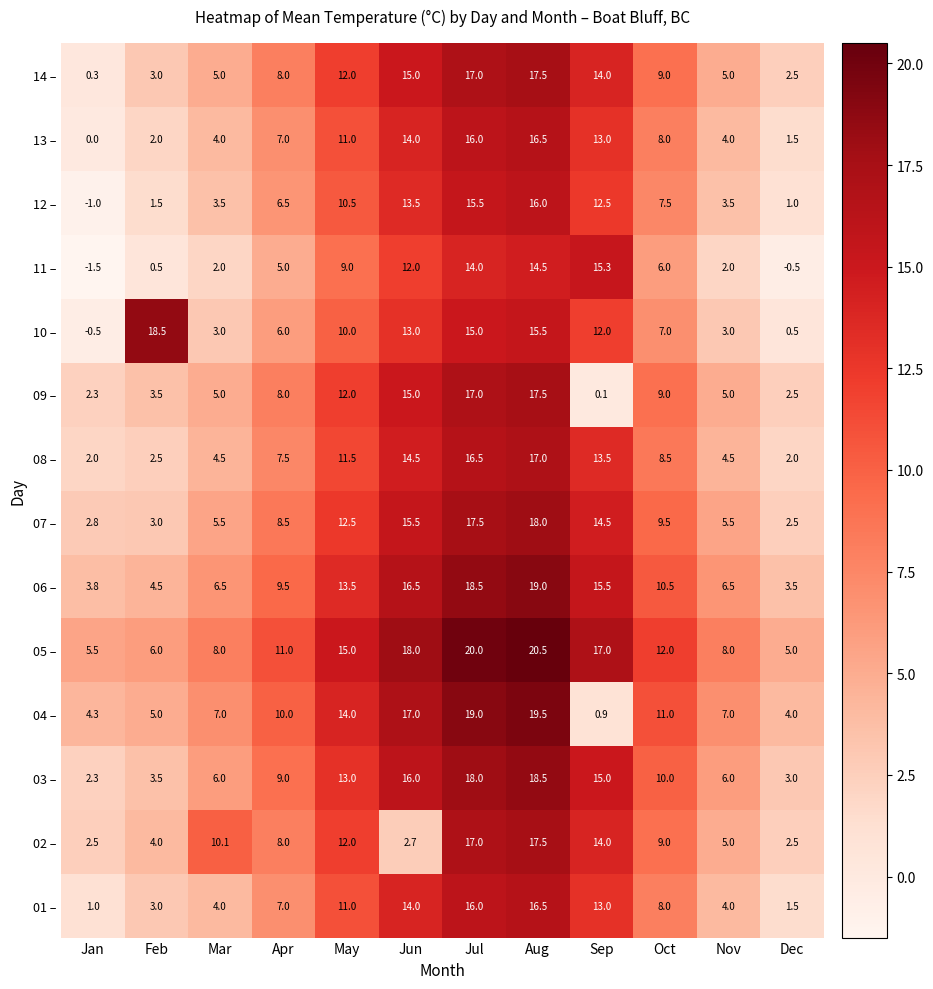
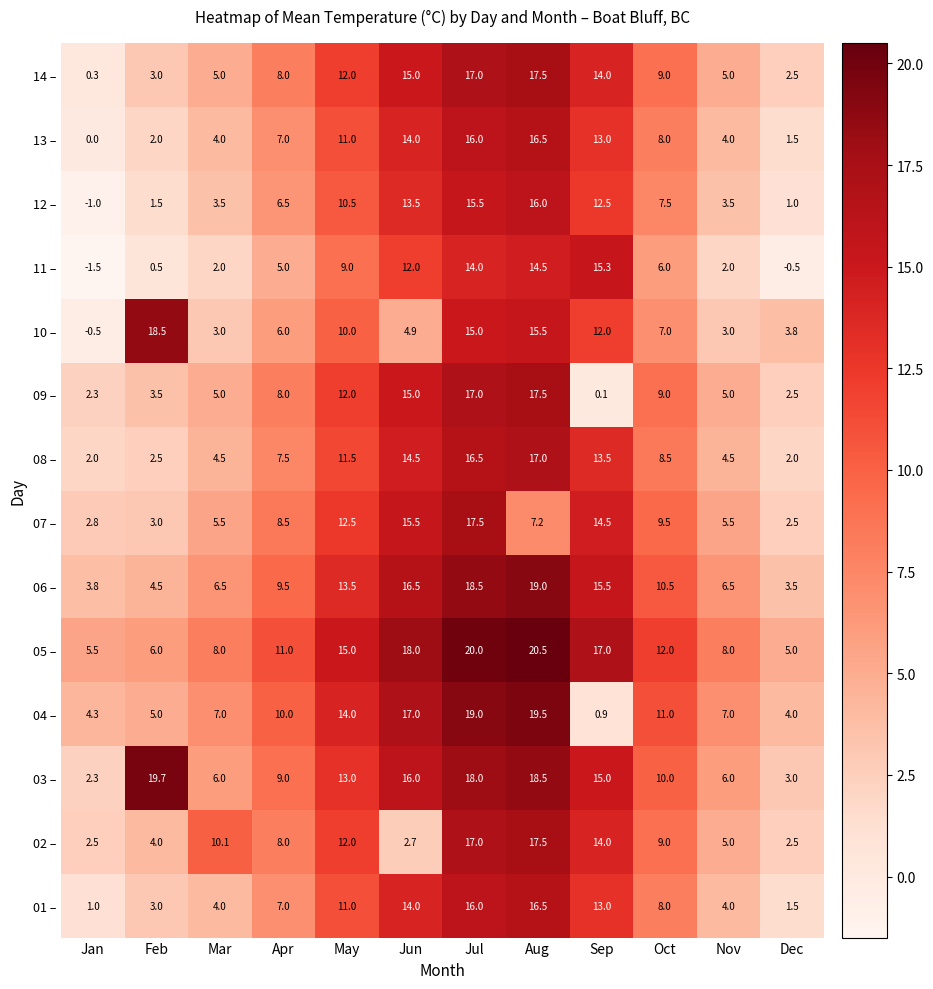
10 –, Jun: 13.0 -> 4.9
10 –, Dec: 0.5 -> 3.8
07 –, Aug: 18.0 -> 7.2
03 –, Feb: 3.5 -> 19.7
